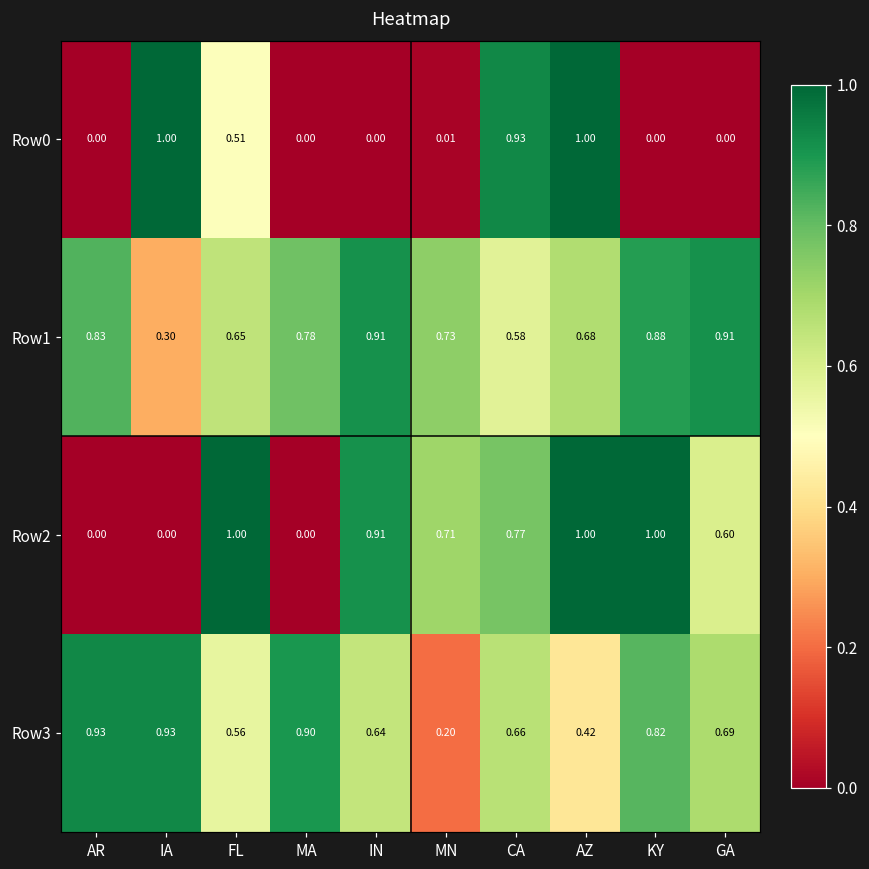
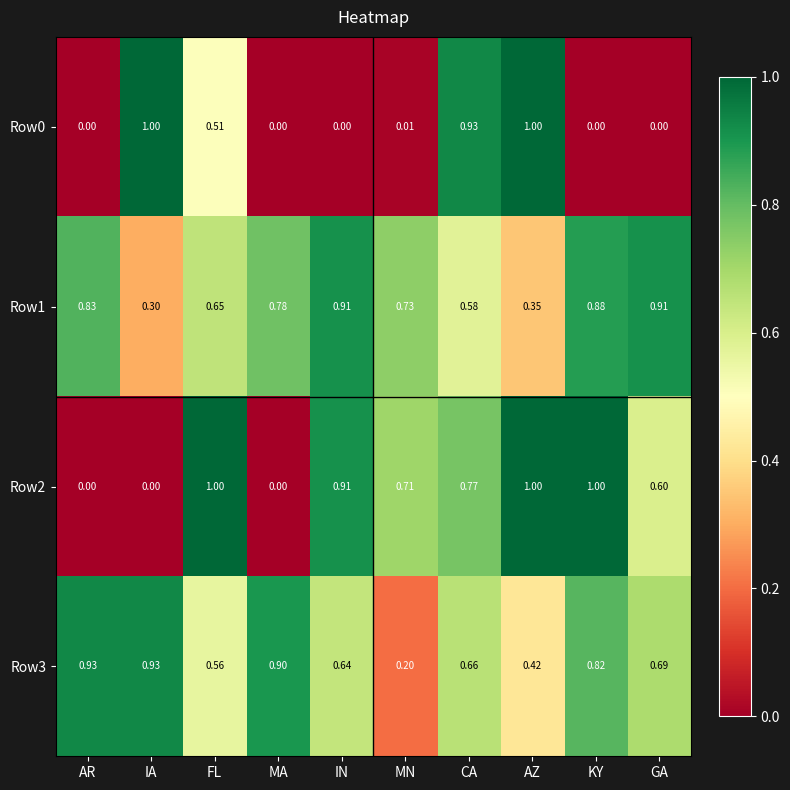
Row1, AZ: 0.68 -> 0.35
